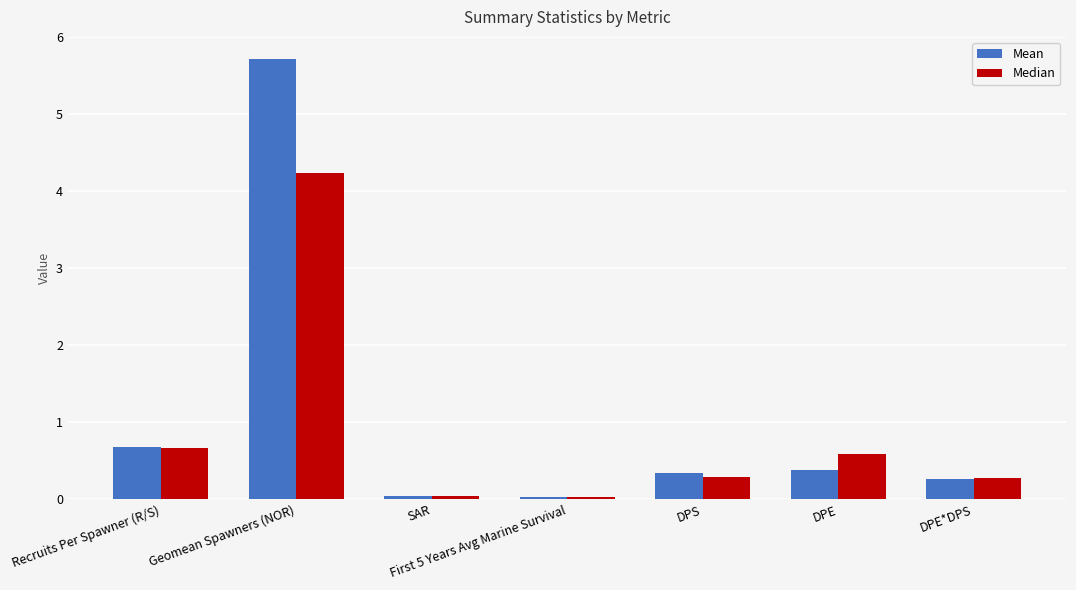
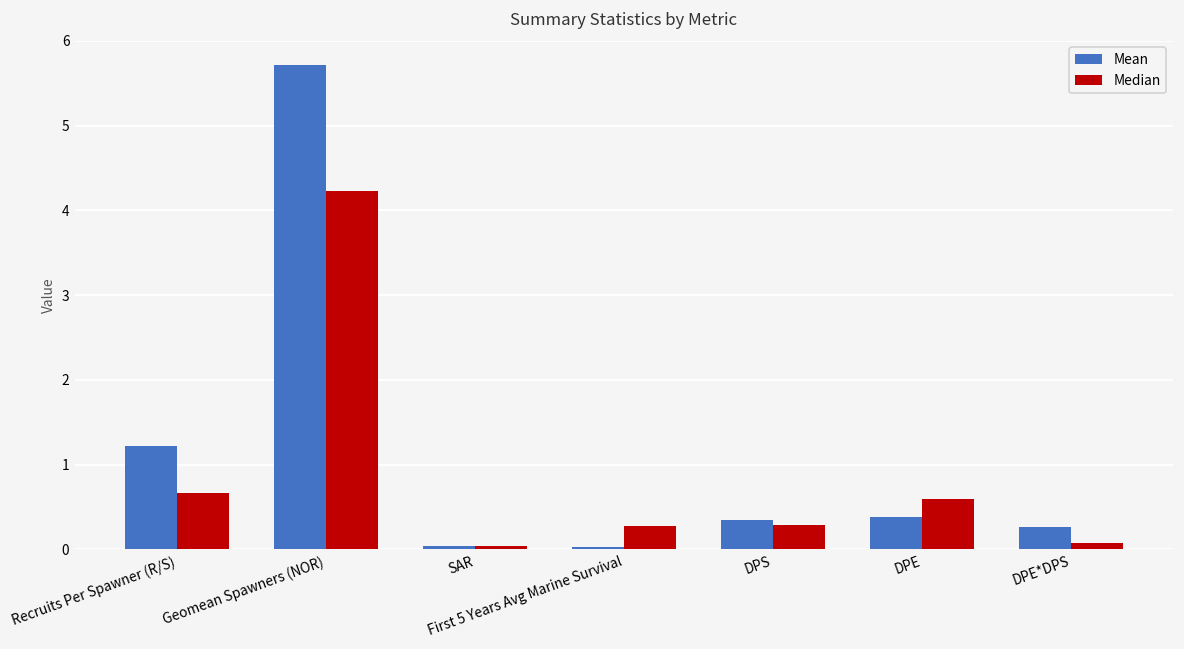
Mean, Recruits Per Spawner (R/S): 0.7 -> 1.2
Median, First 5 Years Avg Marine Survival: 0.0 -> 0.3
Median, DPE*DPS: 0.3 -> 0.1
